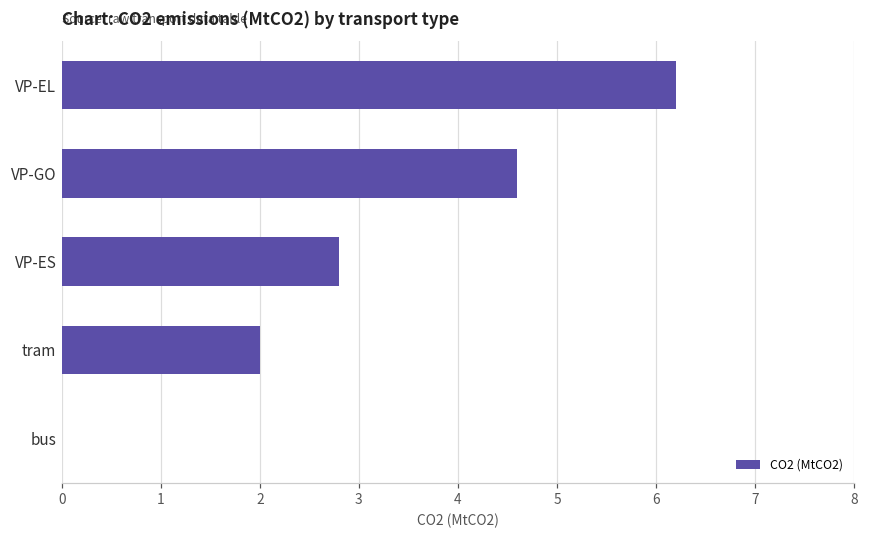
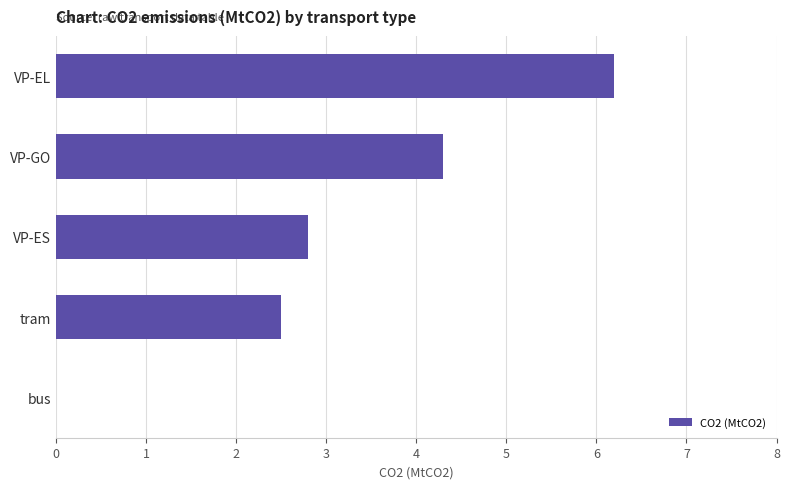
VP-GO: 4.6 -> 4.3
tram: 2.0 -> 2.5
